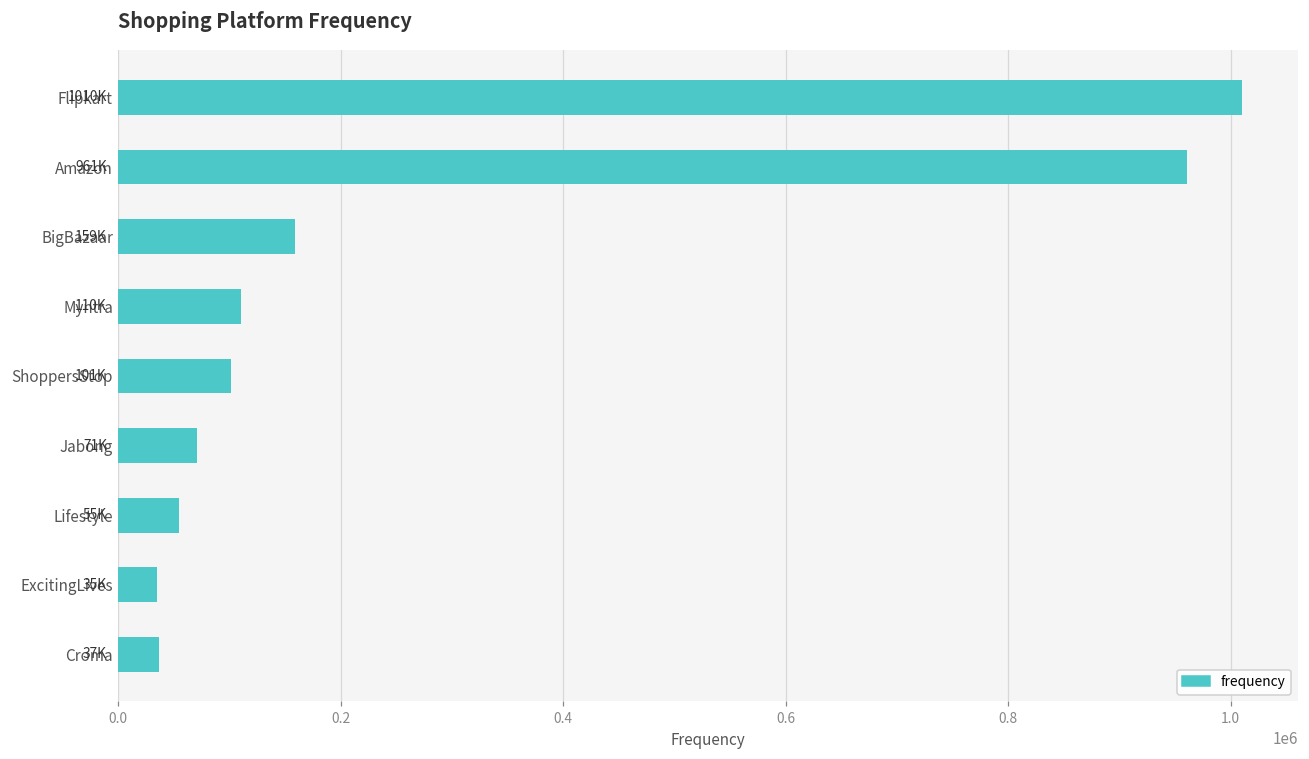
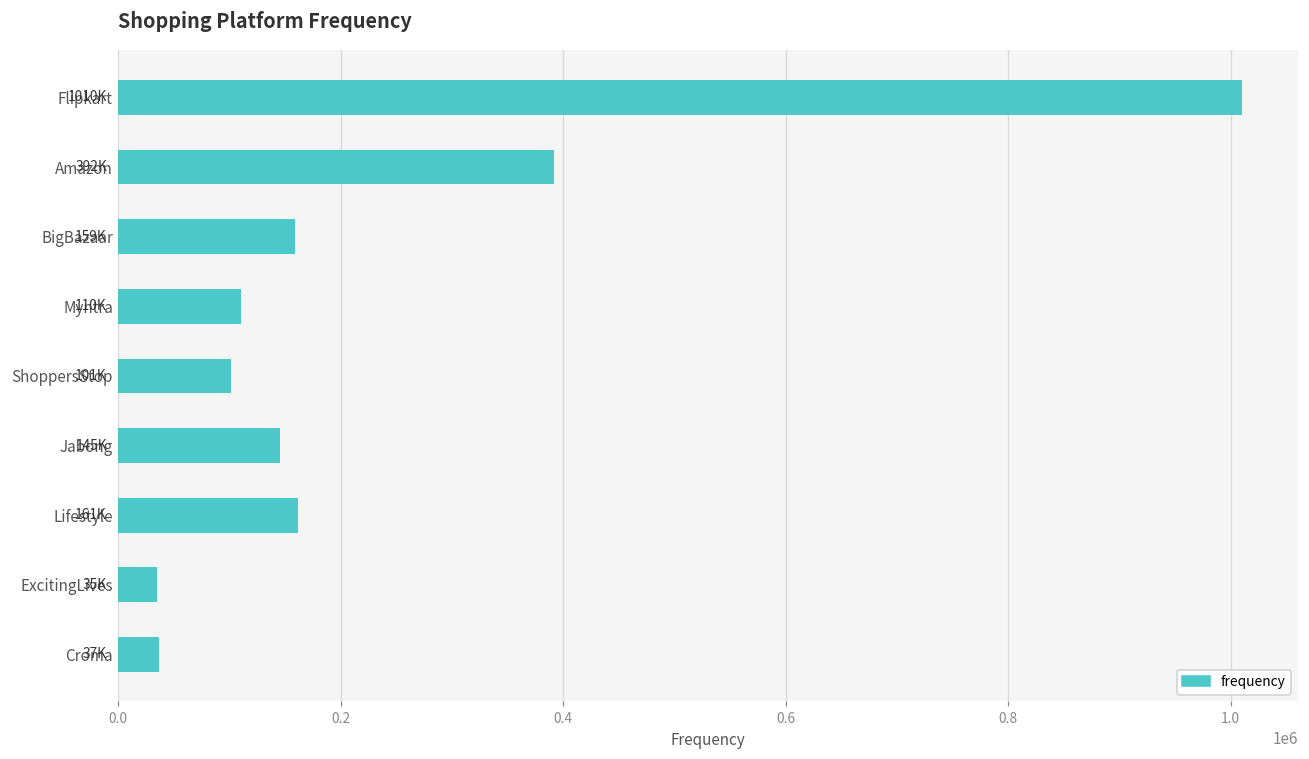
Amazon: 961K -> 392K
Jabong: 71K -> 145K
Lifestyle: 55K -> 161K
